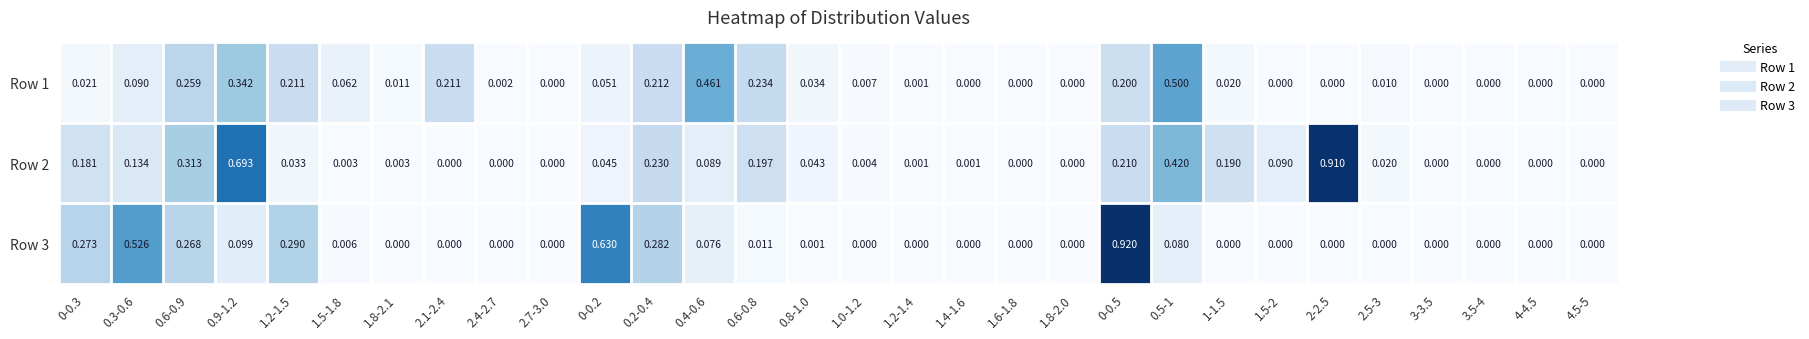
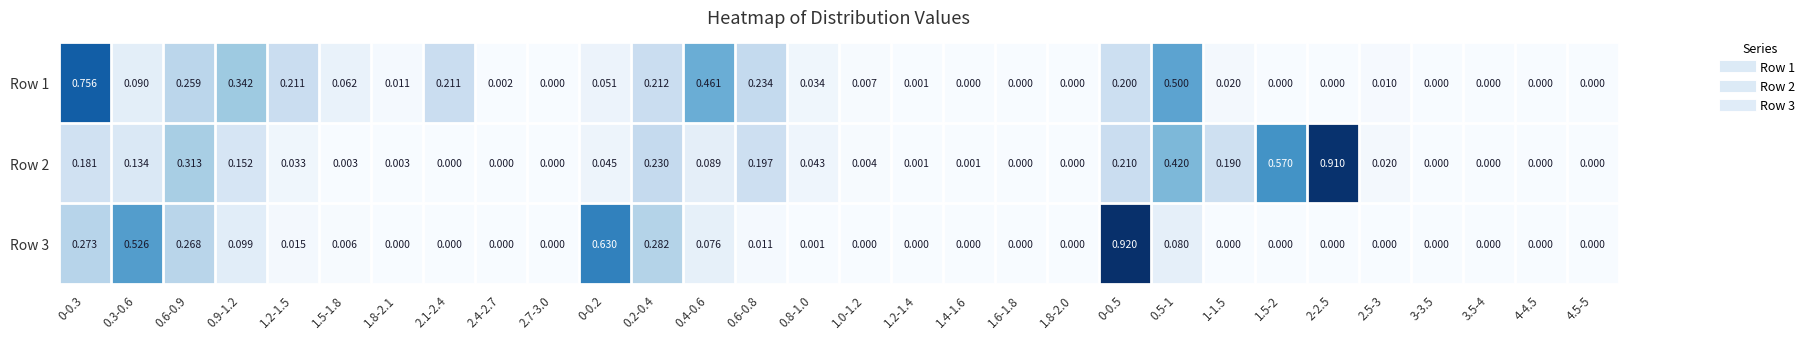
Row 1, 0-0.3: 0.021 -> 0.756
Row 2, 0.9-1.2: 0.693 -> 0.152
Row 2, 1.5-2: 0.090 -> 0.570
Row 3, 1.2-1.5: 0.290 -> 0.015
